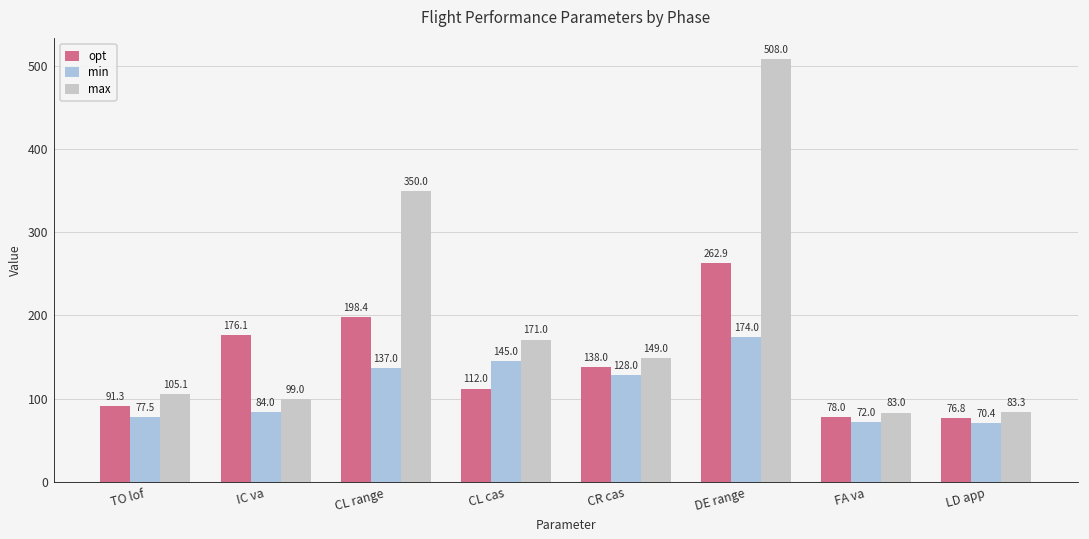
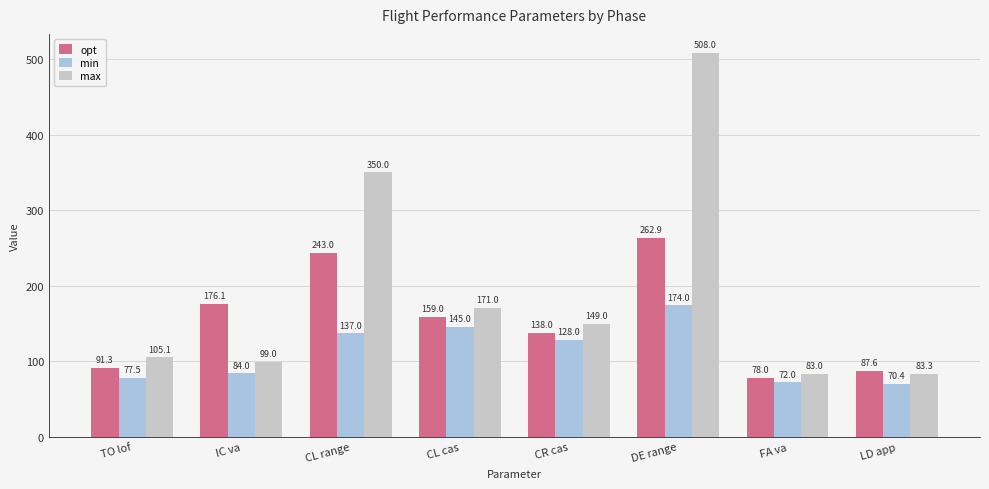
opt, CL range: 198.4 -> 243.0
opt, CL cas: 112.0 -> 159.0
opt, LD app: 76.8 -> 87.6
